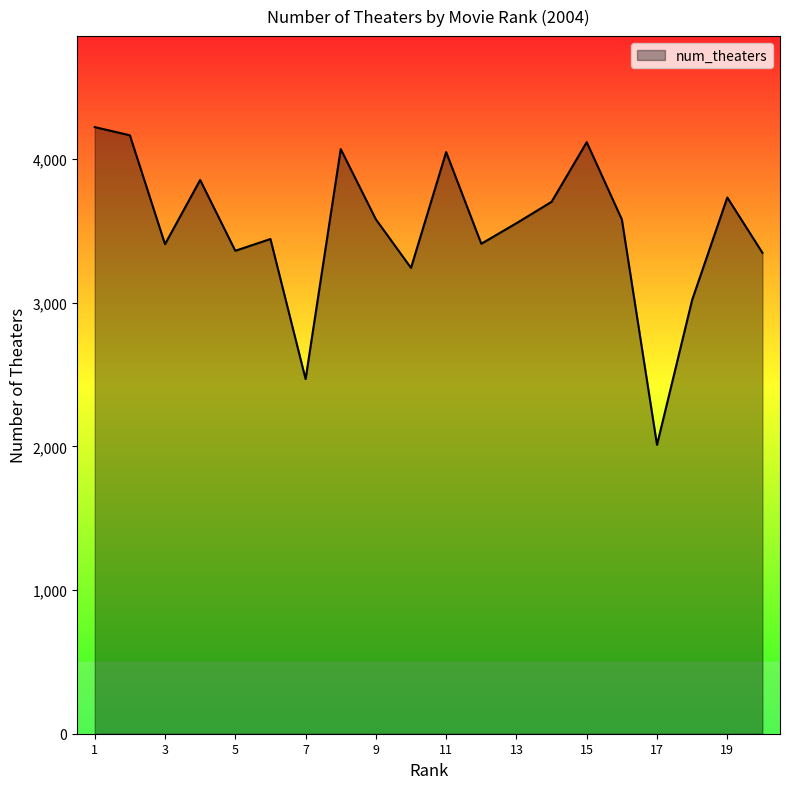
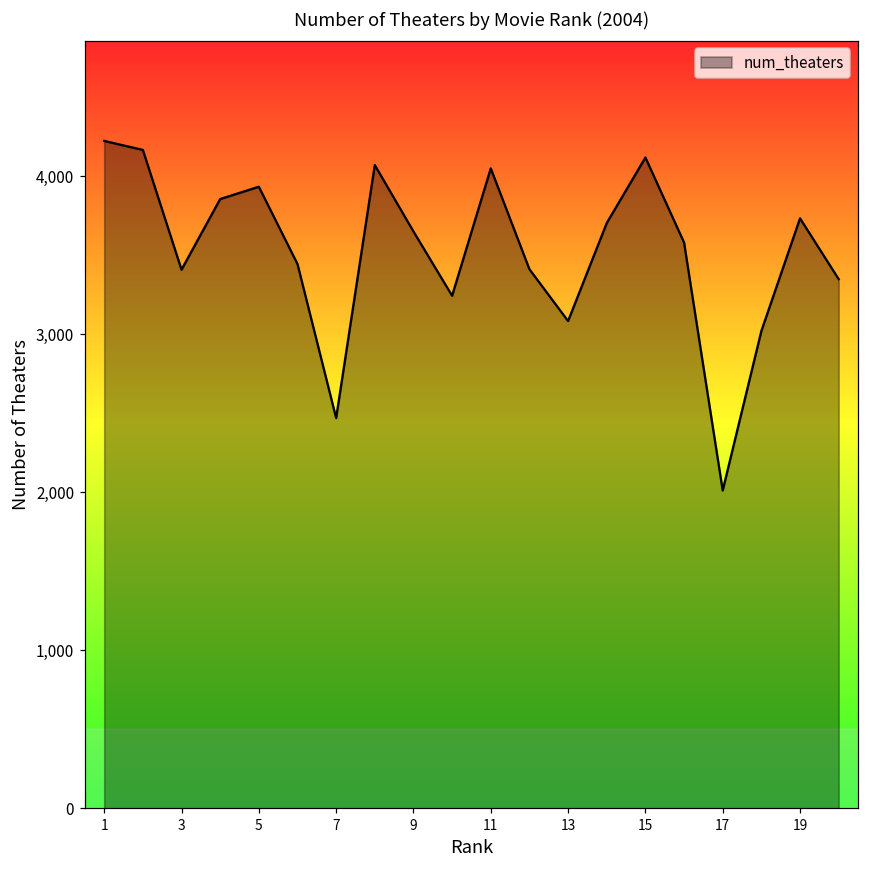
5: 3,360 -> 3,930
9: 3,580 -> 3,650
13: 3,550 -> 3,080
